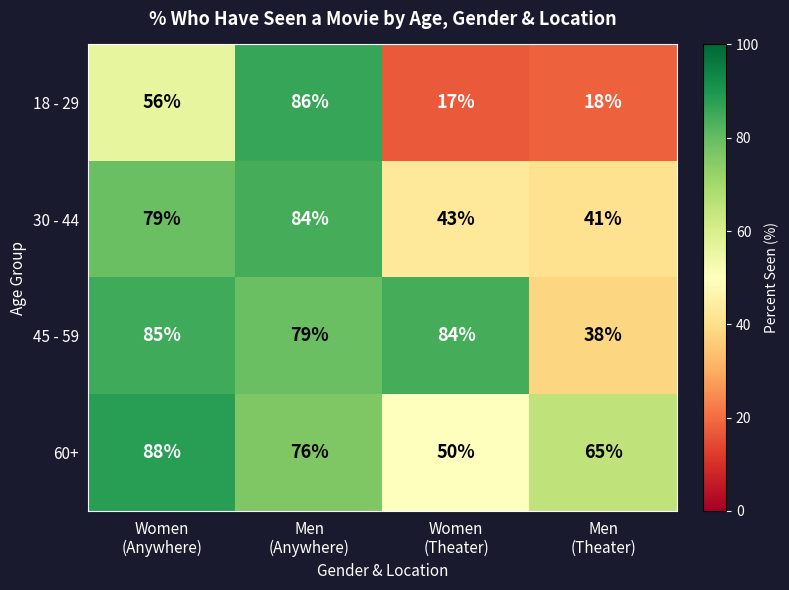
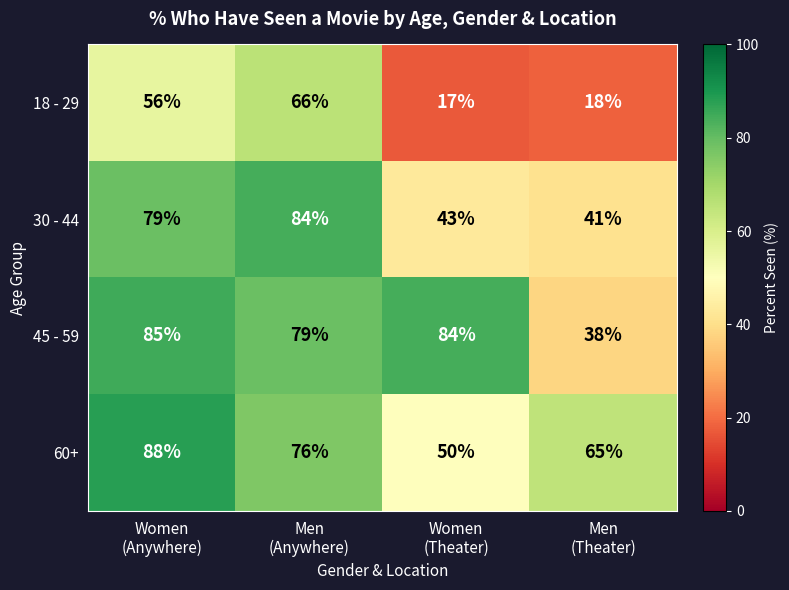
18 - 29, Men (Anywhere): 86% -> 66%
